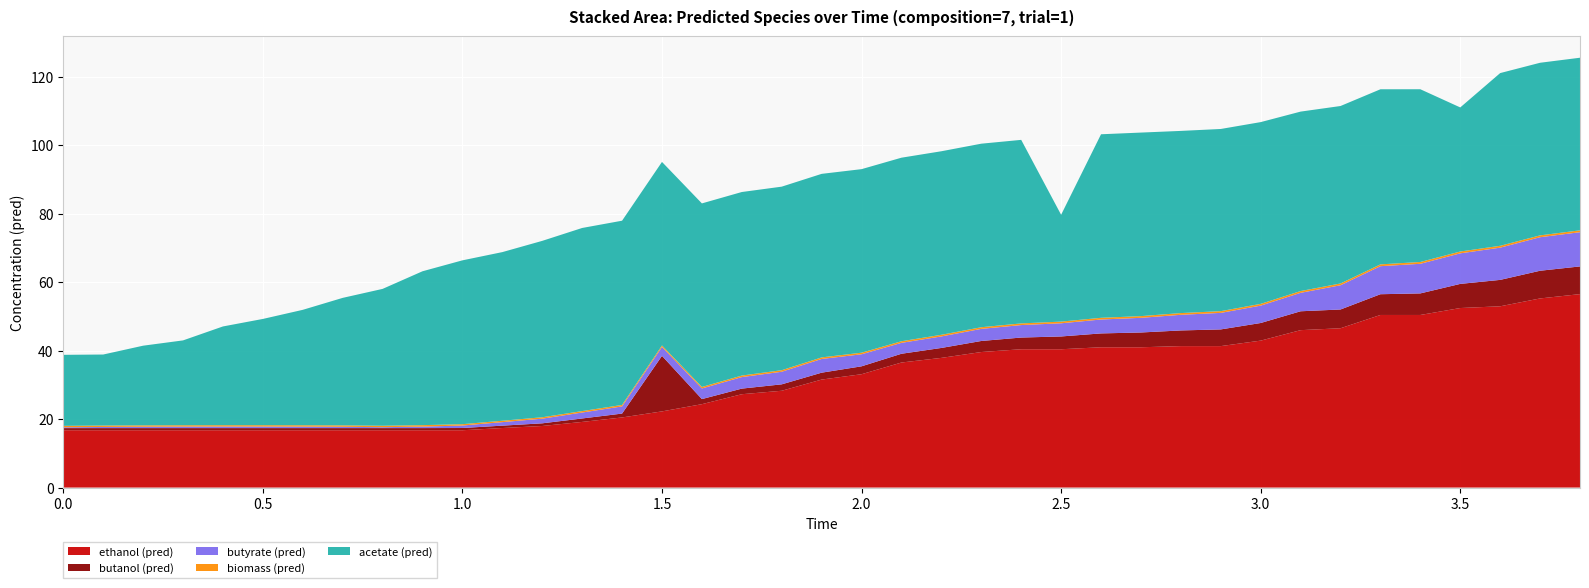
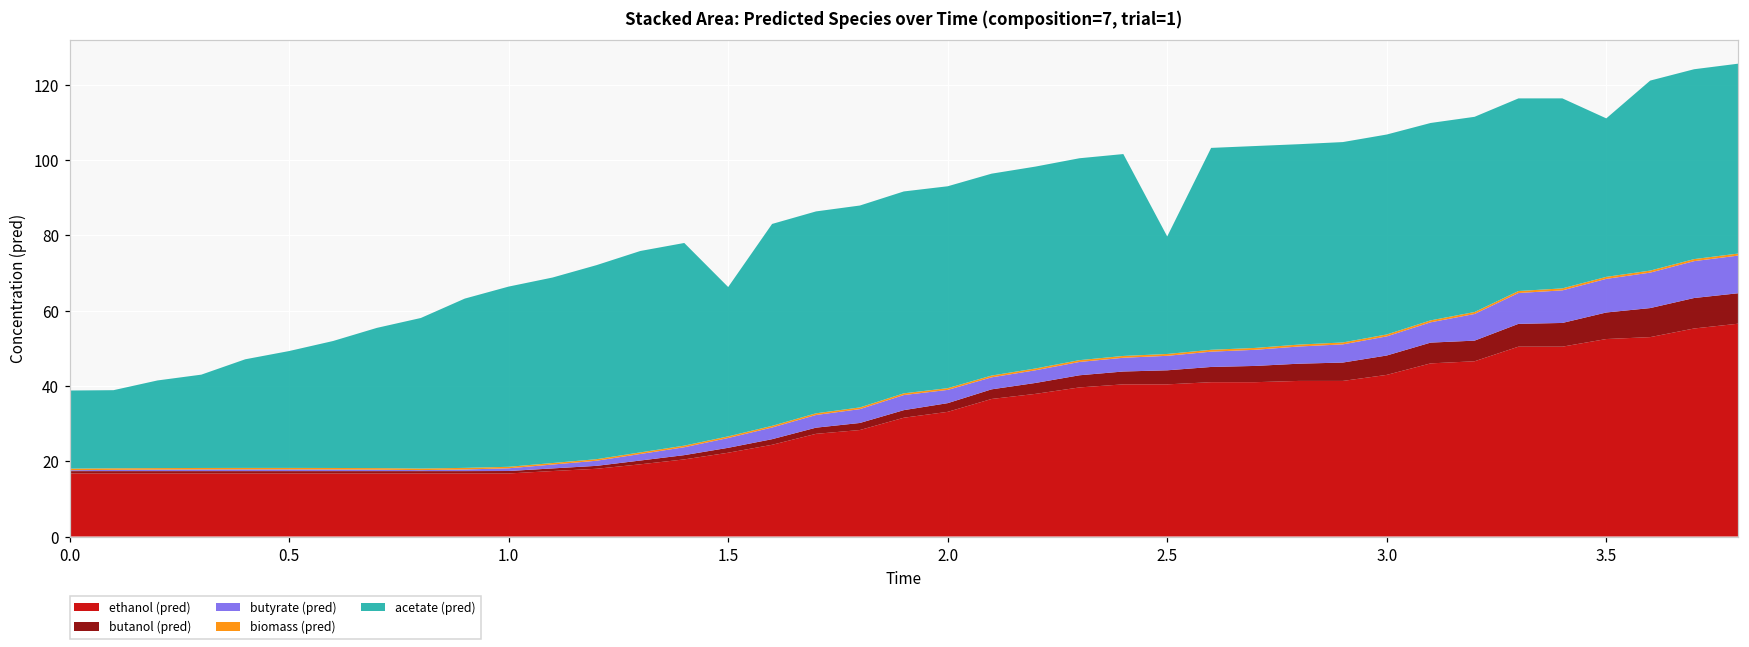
butanol (pred), 1.5: 16 -> 1
acetate (pred), 1.5: 54 -> 40
